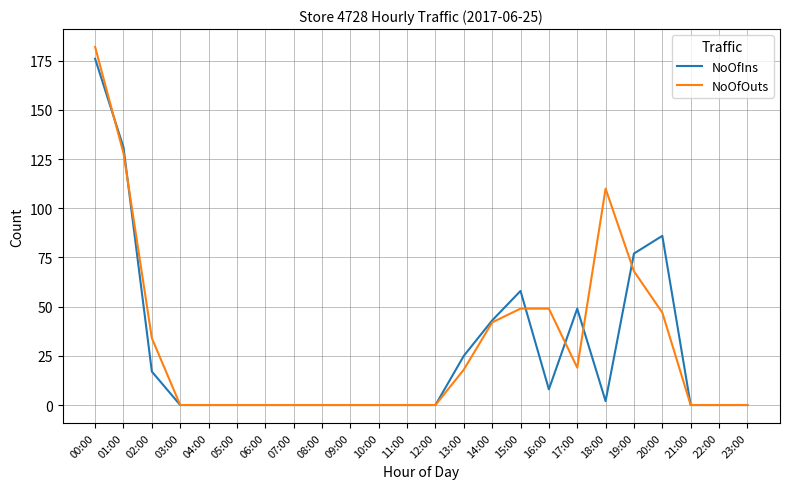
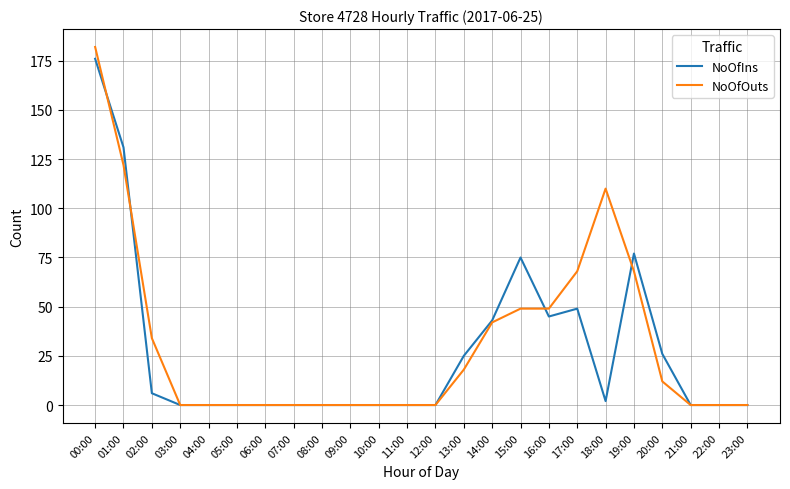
NoOfOuts, 01:00: 128 -> 122
NoOfIns, 02:00: 17 -> 6
NoOfIns, 15:00: 58 -> 75
NoOfIns, 16:00: 8 -> 45
NoOfOuts, 17:00: 19 -> 68
NoOfIns, 20:00: 86 -> 26
NoOfOuts, 20:00: 47 -> 12
